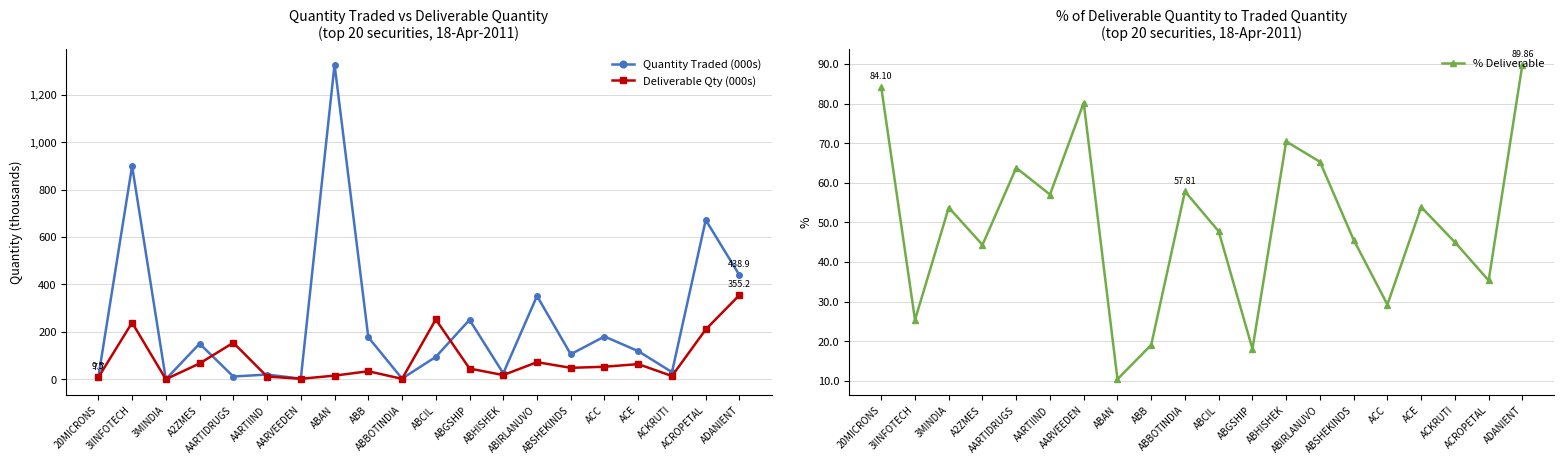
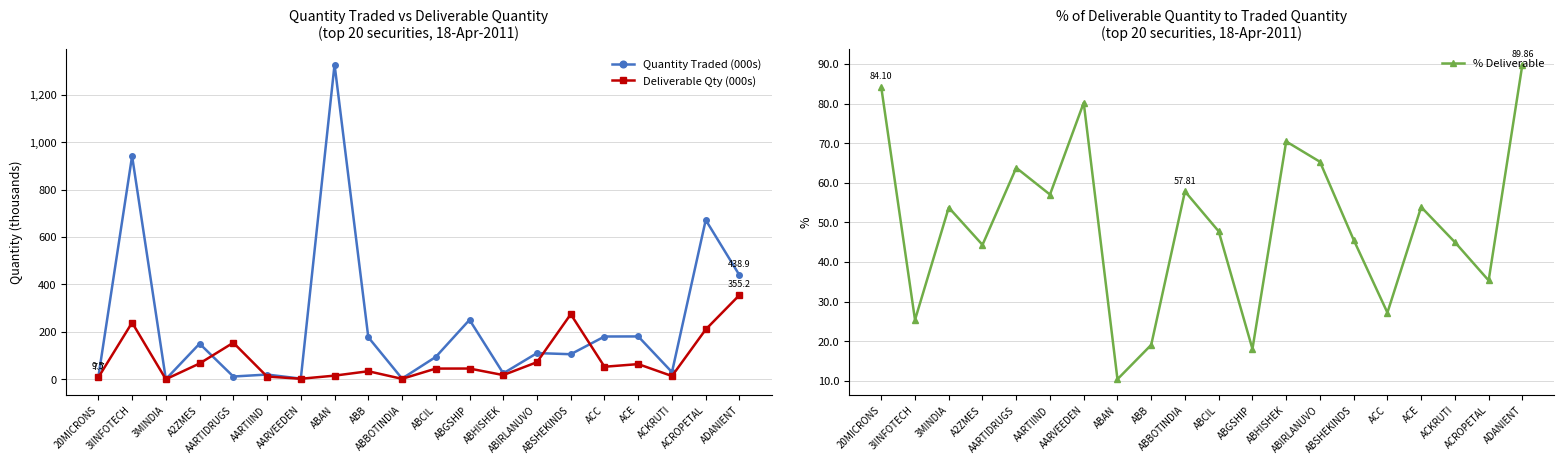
Quantity Traded vs Deliverable Quantity (top 20 securities, 18-Apr-2011), Quantity Traded (000s), 3IINFOTECH: 900 -> 940
Quantity Traded vs Deliverable Quantity (top 20 securities, 18-Apr-2011), Deliverable Qty (000s), ABCIL: 250 -> 40
Quantity Traded vs Deliverable Quantity (top 20 securities, 18-Apr-2011), Quantity Traded (000s), ABIRLANUVO: 350 -> 110
Quantity Traded vs Deliverable Quantity (top 20 securities, 18-Apr-2011), Deliverable Qty (000s), ABSHEKINDS: 50 -> 270
Quantity Traded vs Deliverable Quantity (top 20 securities, 18-Apr-2011), Quantity Traded (000s), ACE: 120 -> 180
% of Deliverable Quantity to Traded Quantity (top 20 securities, 18-Apr-2011), ACC: 29 -> 27
